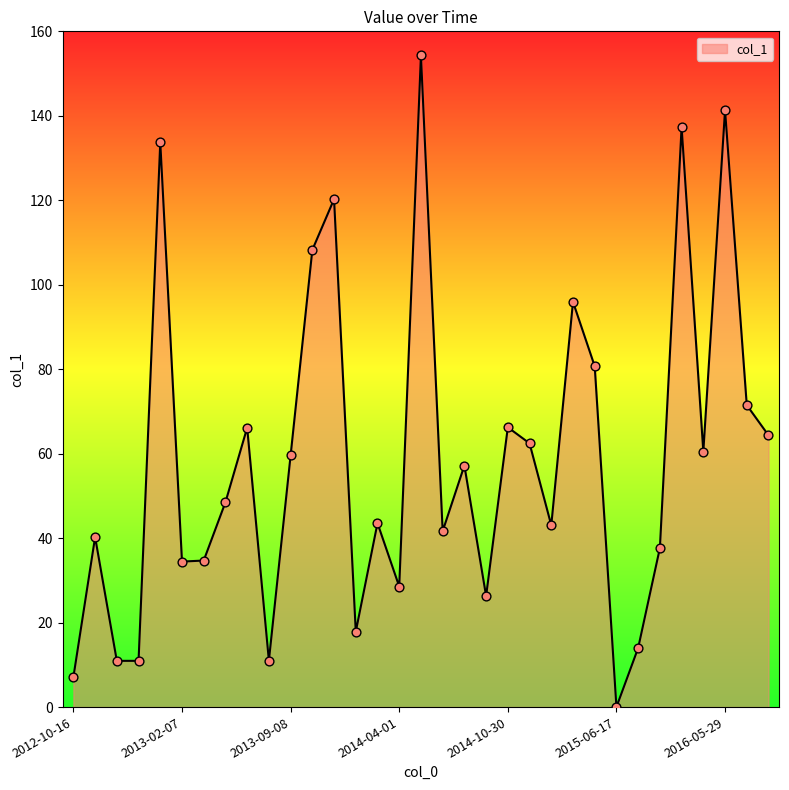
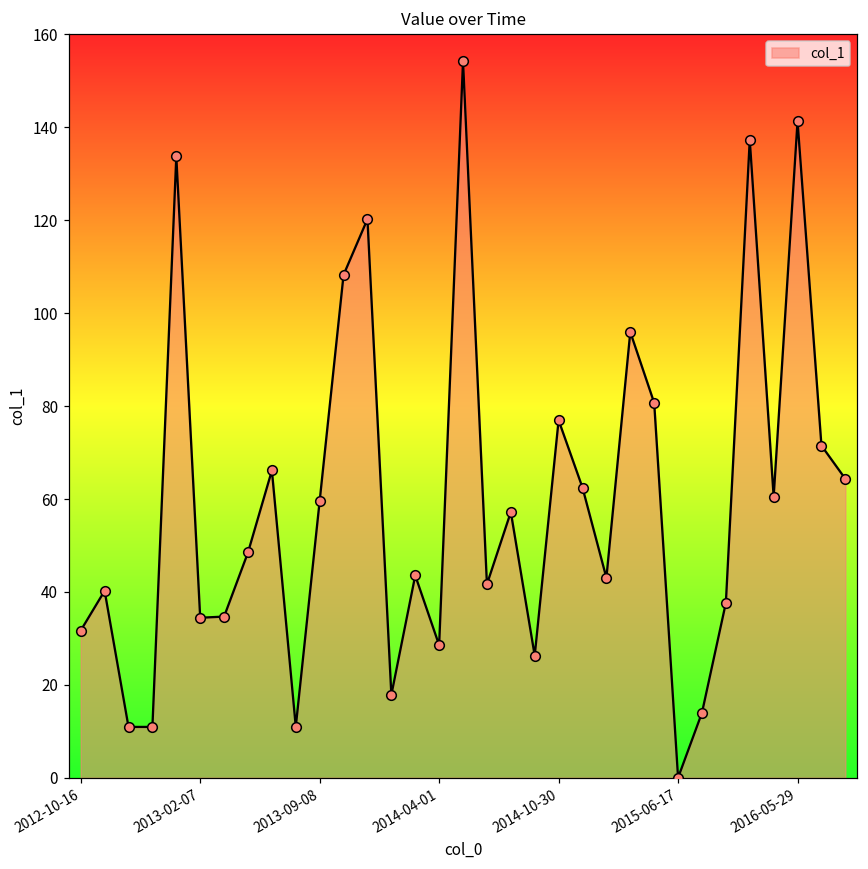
2012-10-16: 7 -> 32
2014-10-30: 66 -> 77
